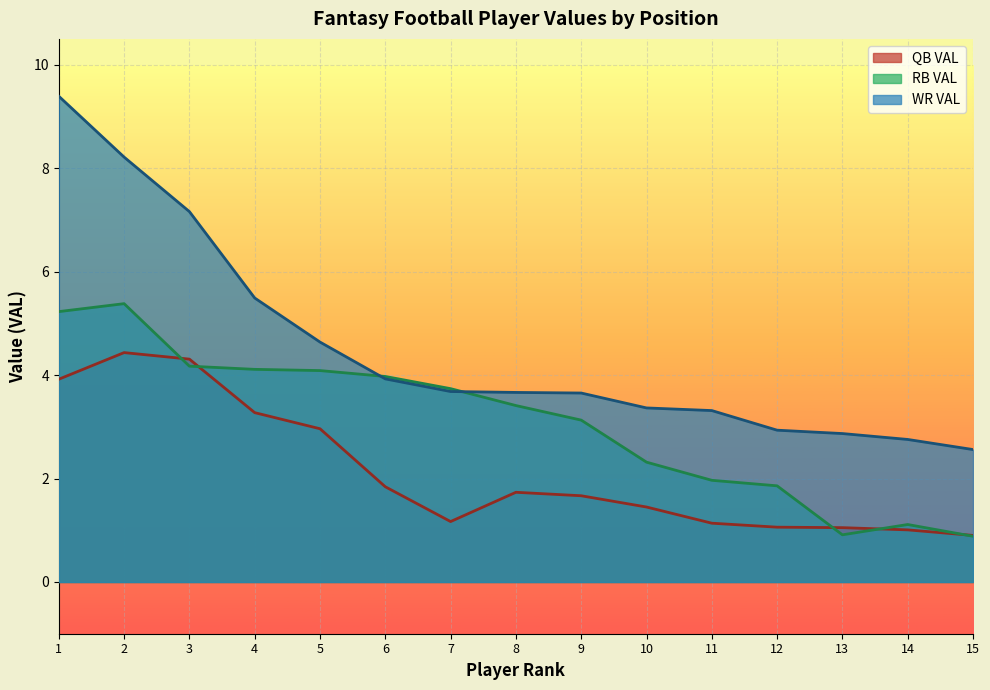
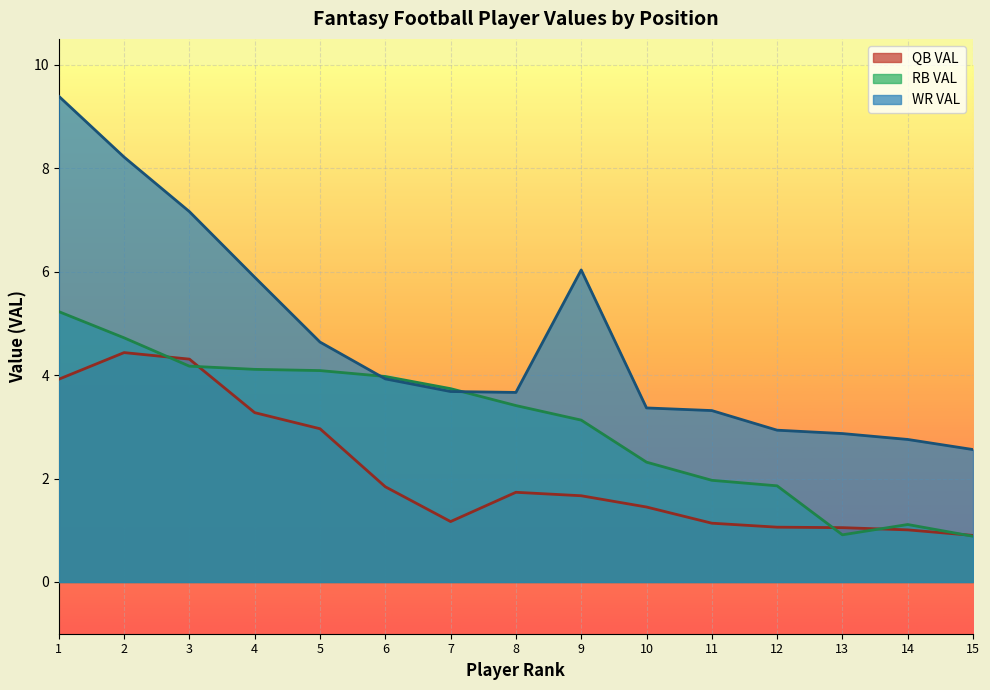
RB VAL, 2: 5.4 -> 4.7
WR VAL, 4: 5.5 -> 5.9
WR VAL, 9: 3.7 -> 6.0
